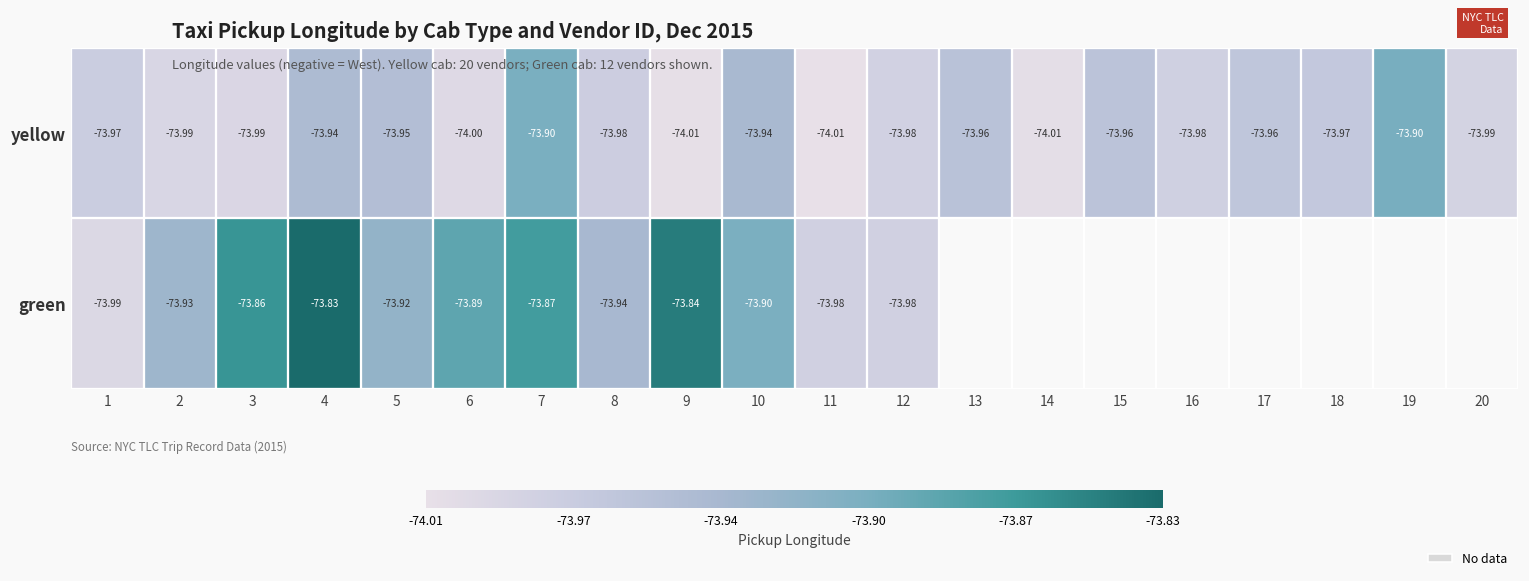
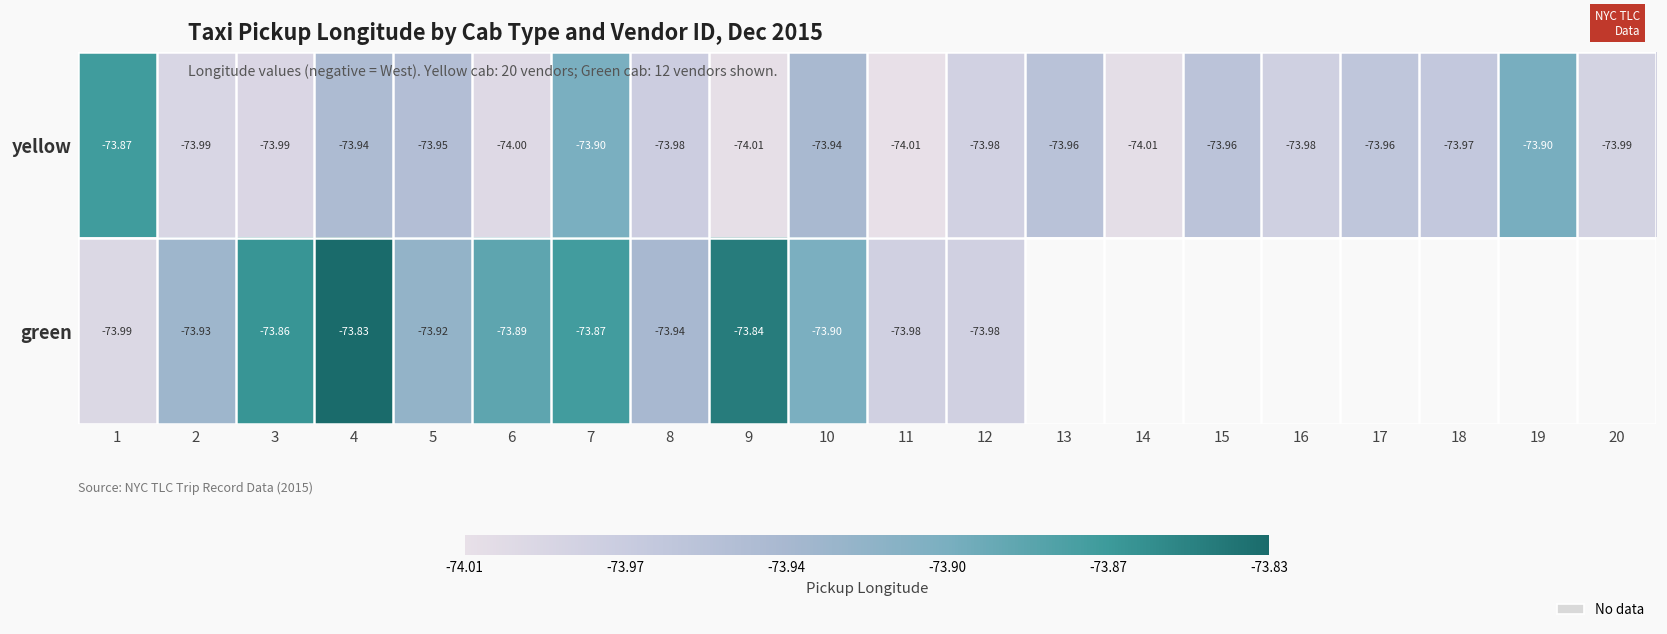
yellow, 1: -73.97 -> -73.87
